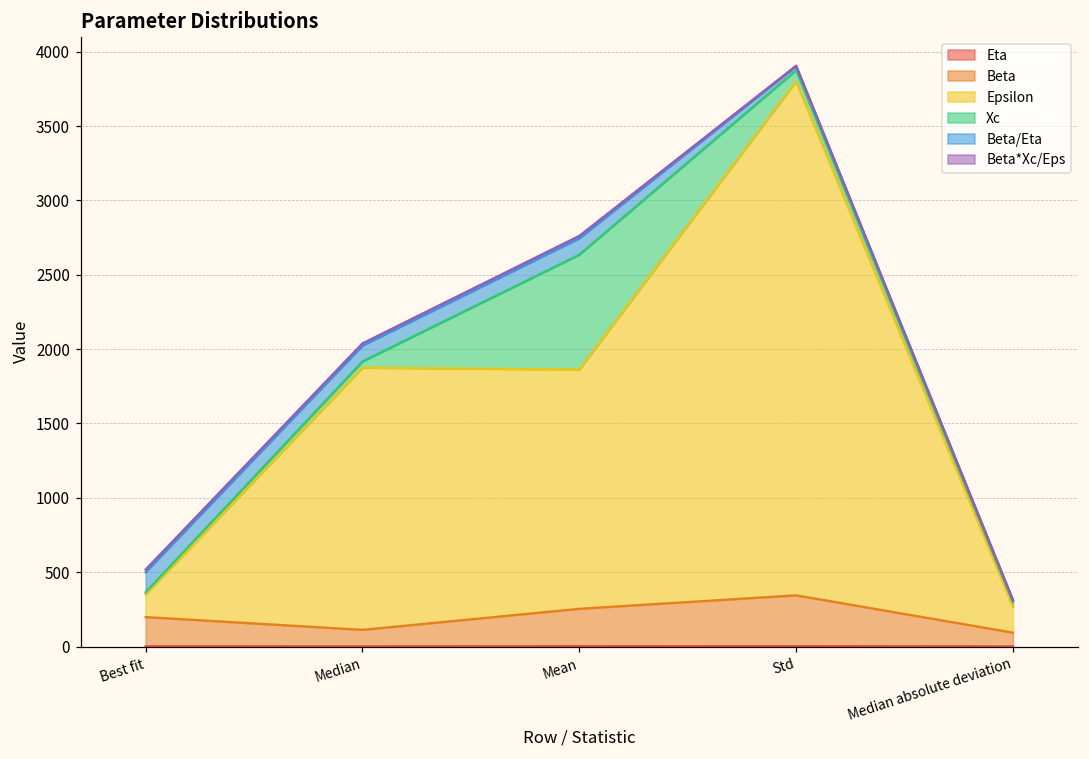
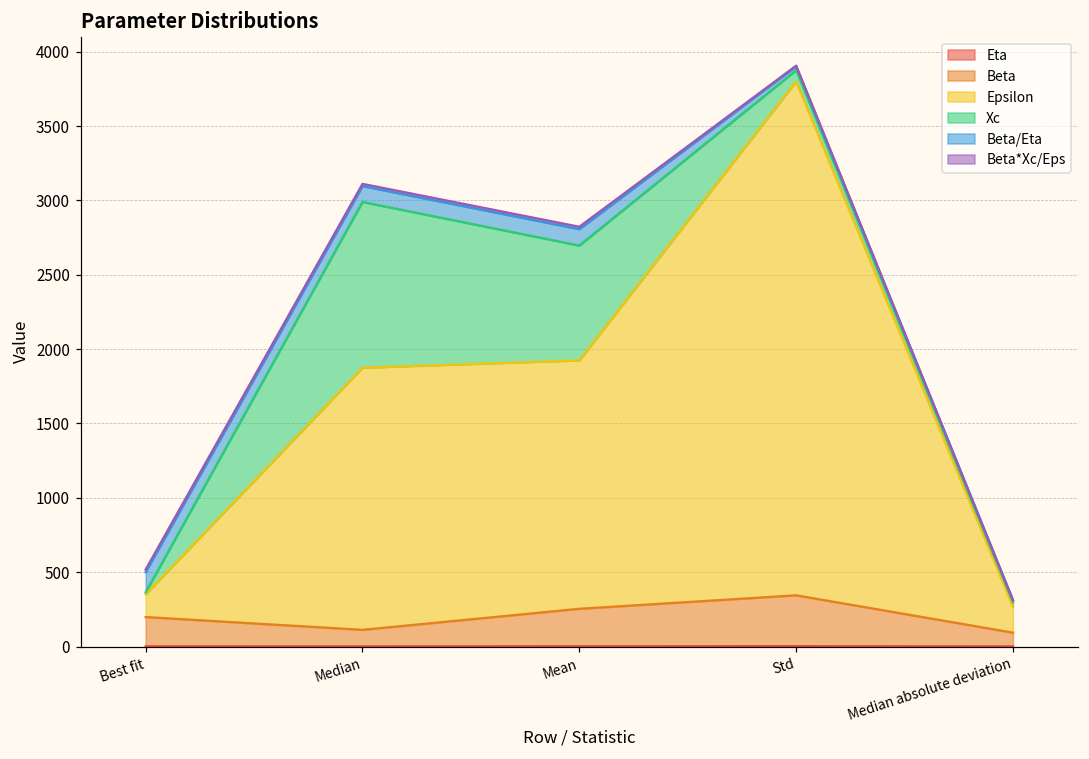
Xc, Median: 40 -> 1110
Epsilon, Mean: 1610 -> 1670
